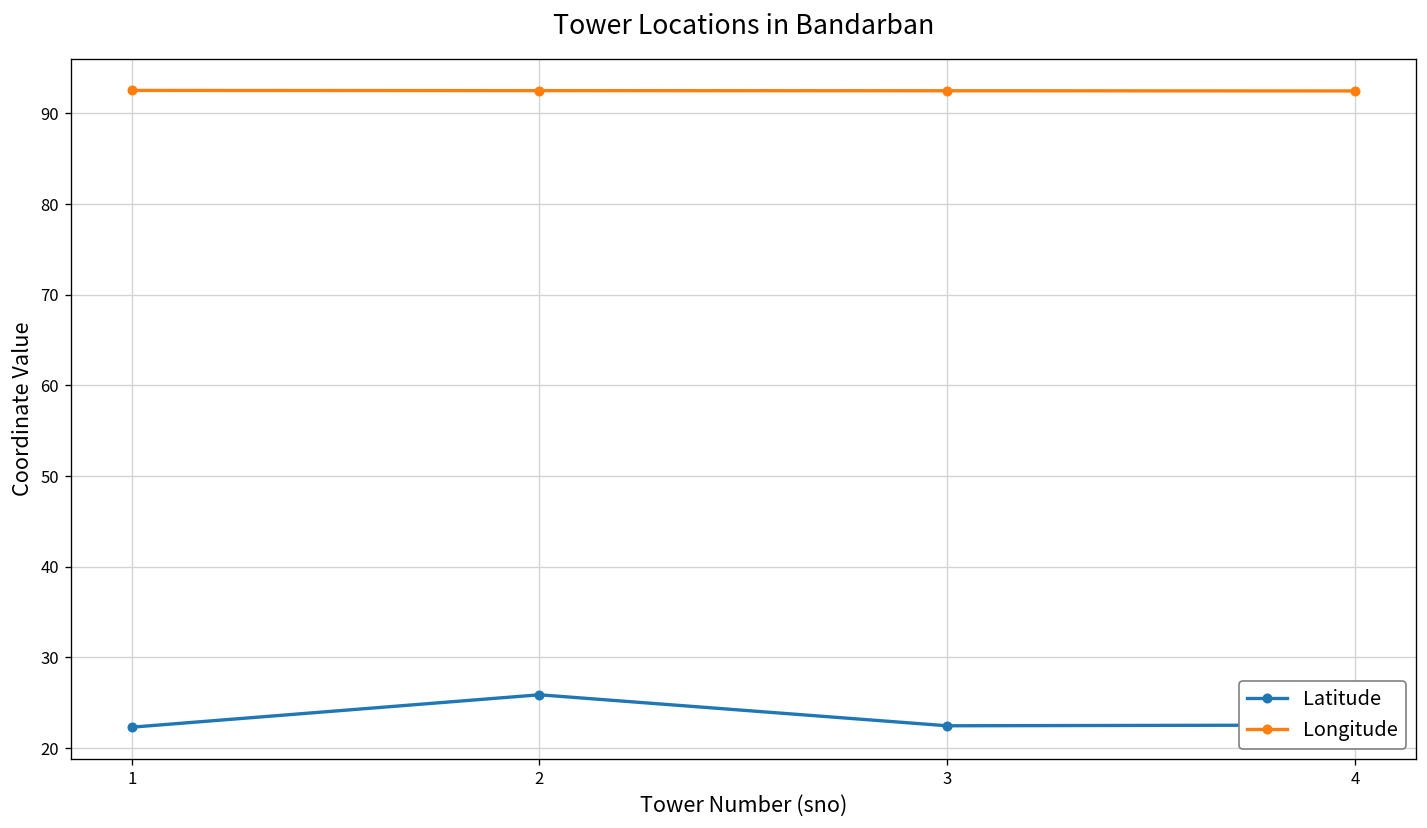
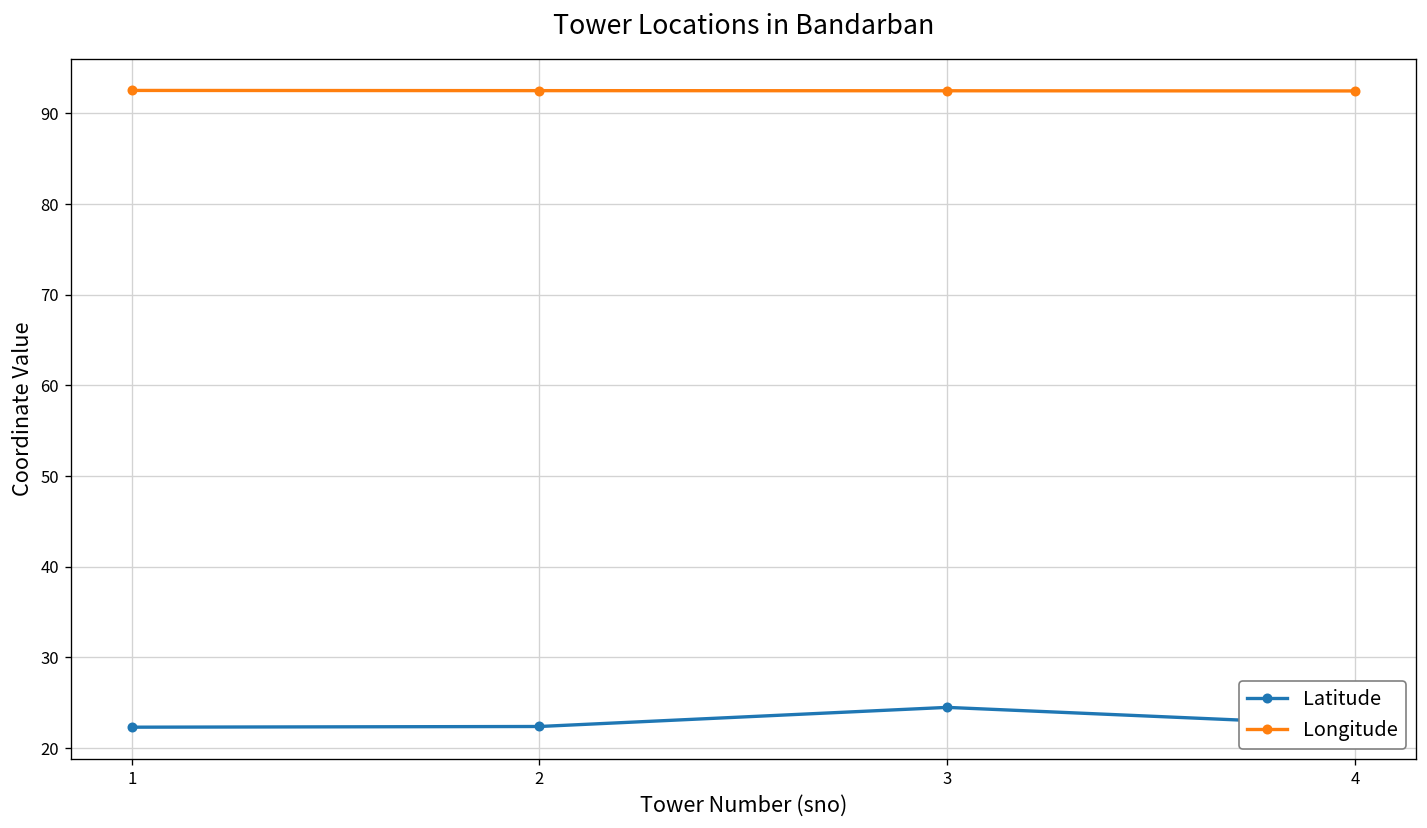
Latitude, 2: 26 -> 22
Latitude, 3: 22 -> 24
